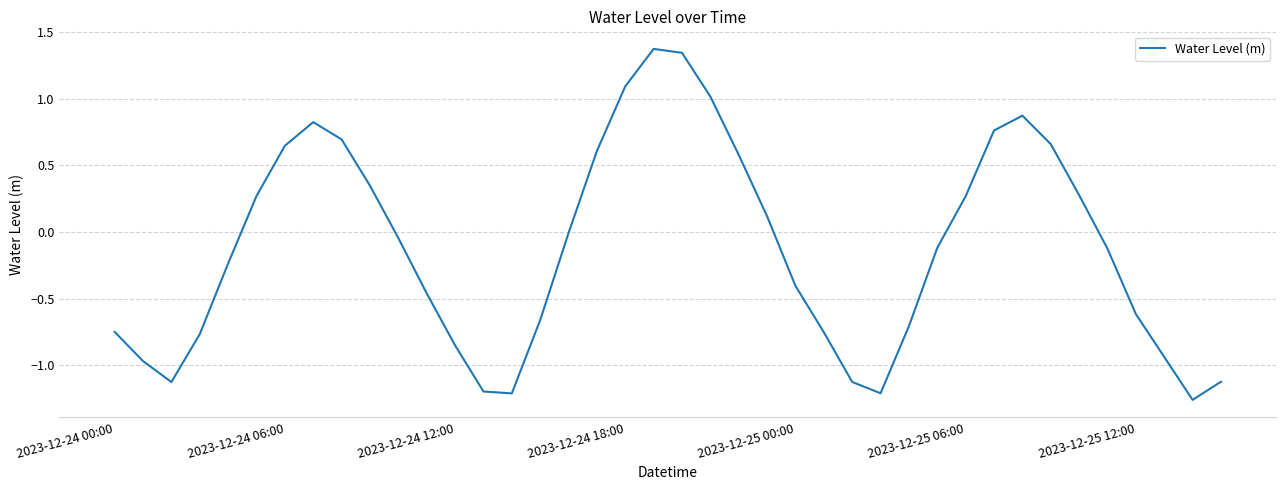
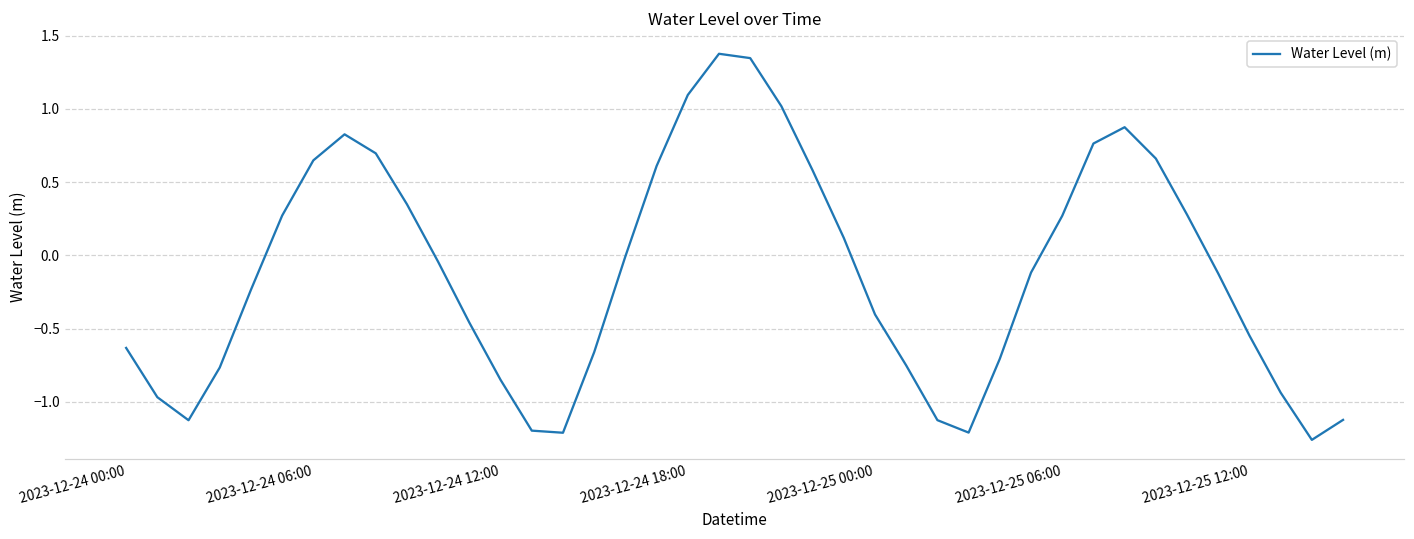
2023-12-24 00:00: -0.75 -> -0.63
2023-12-25 12:00: -0.62 -> -0.55
